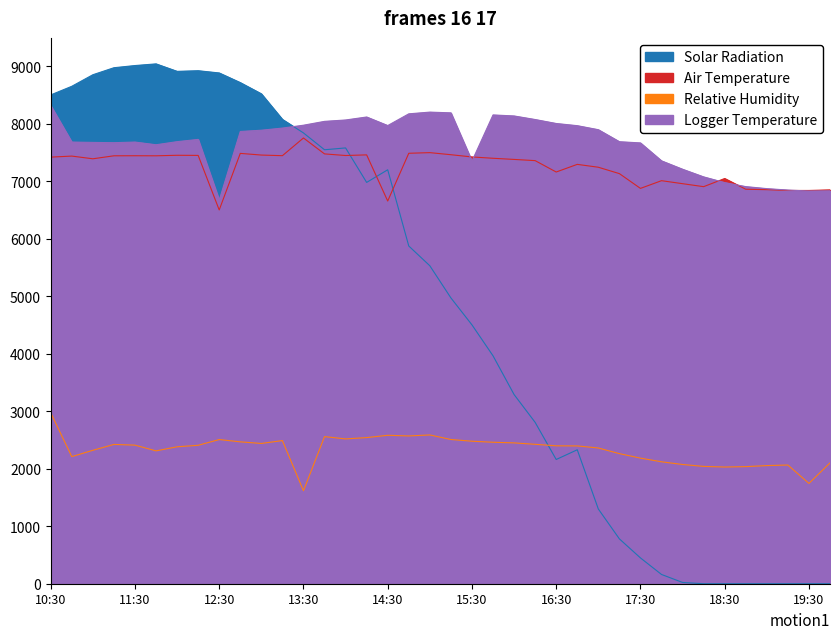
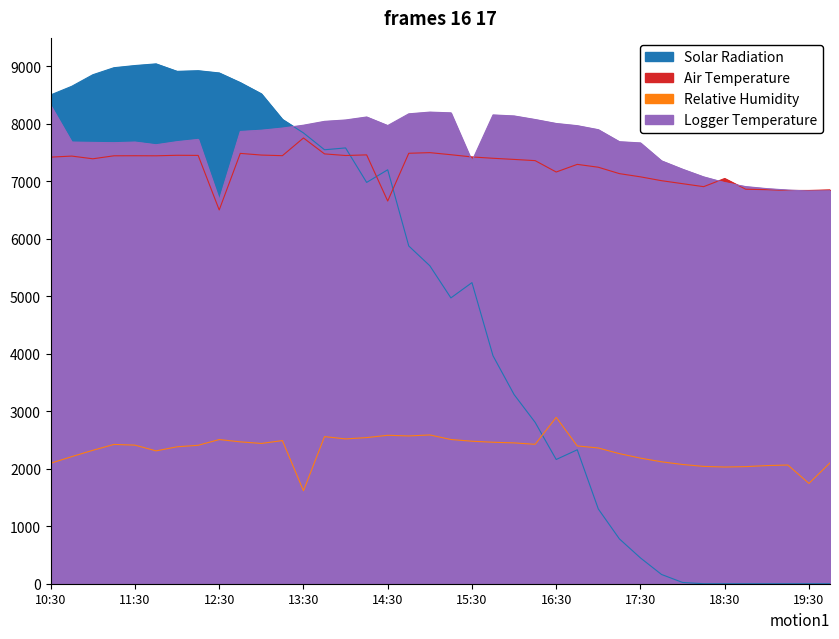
Relative Humidity, 10:30: 3000 -> 2100
Solar Radiation, 15:30: 4500 -> 5200
Relative Humidity, 16:30: 2400 -> 2900
Air Temperature, 17:30: 6900 -> 7100
